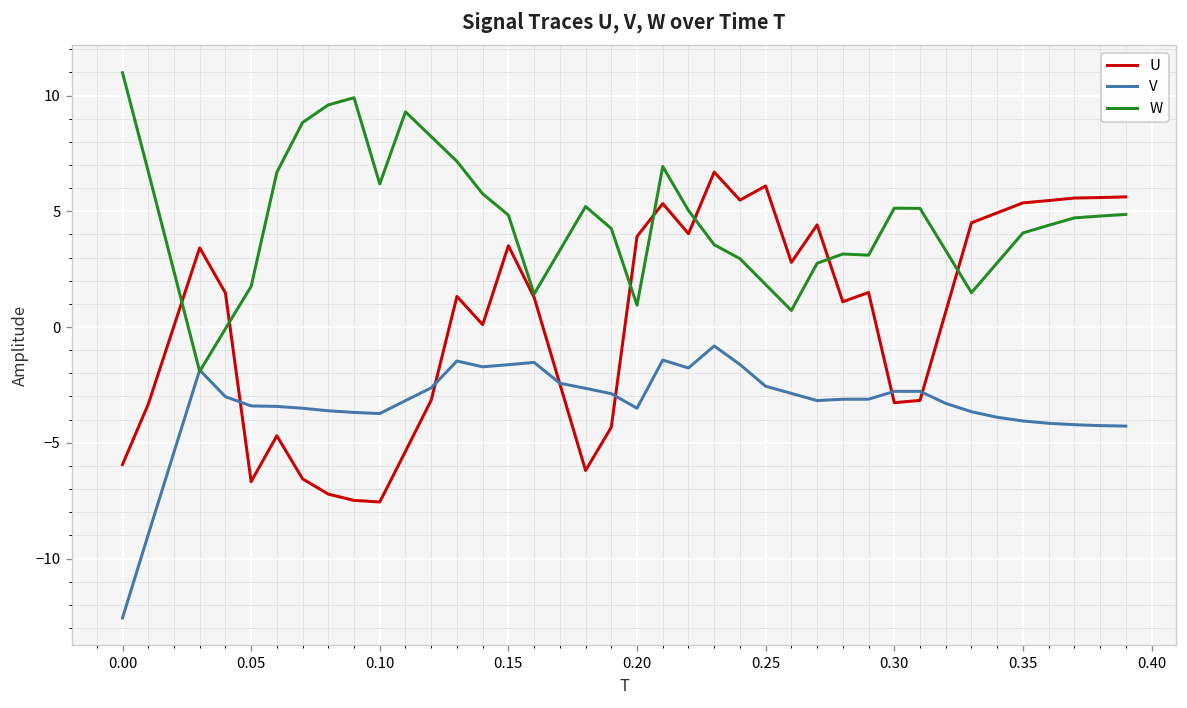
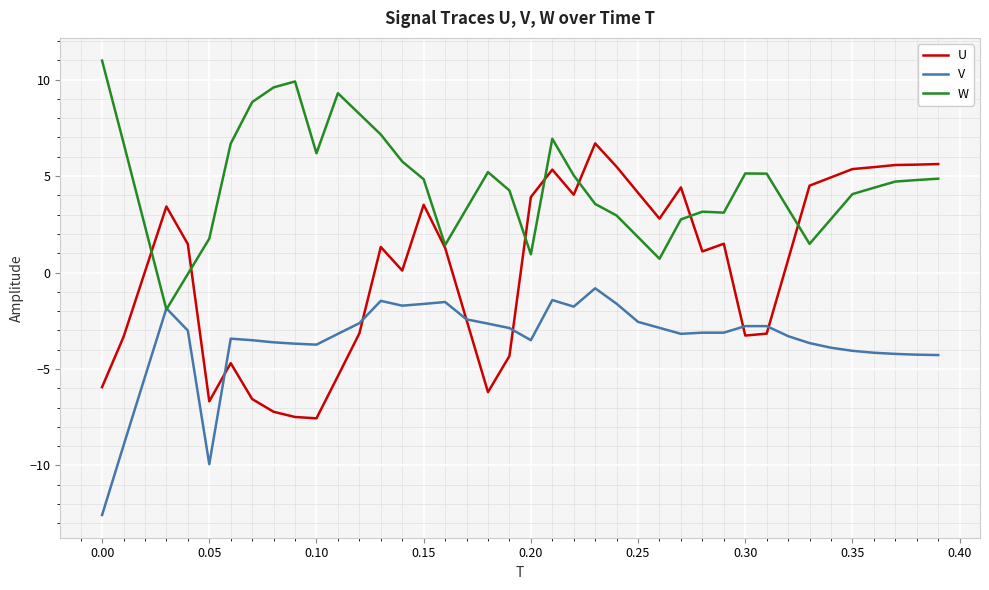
V, 0.05: -3.4 -> -9.9
U, 0.25: 6.1 -> 4.1
